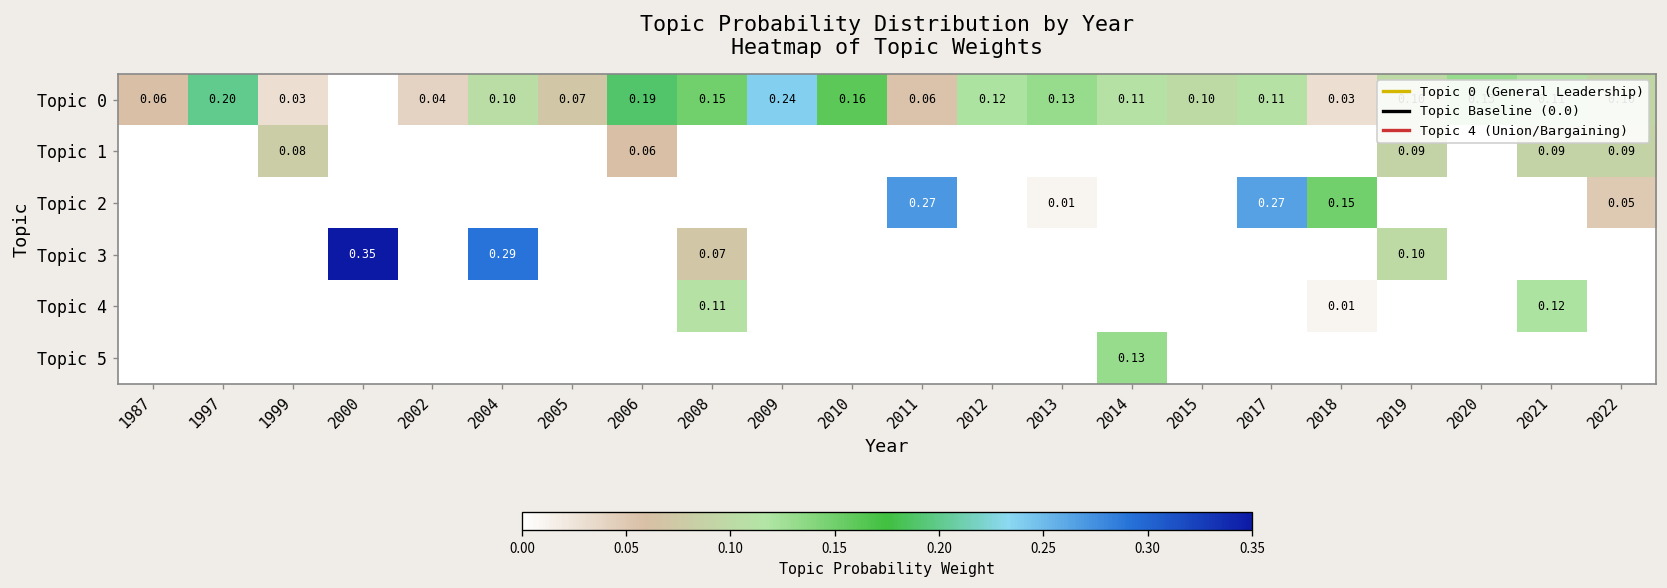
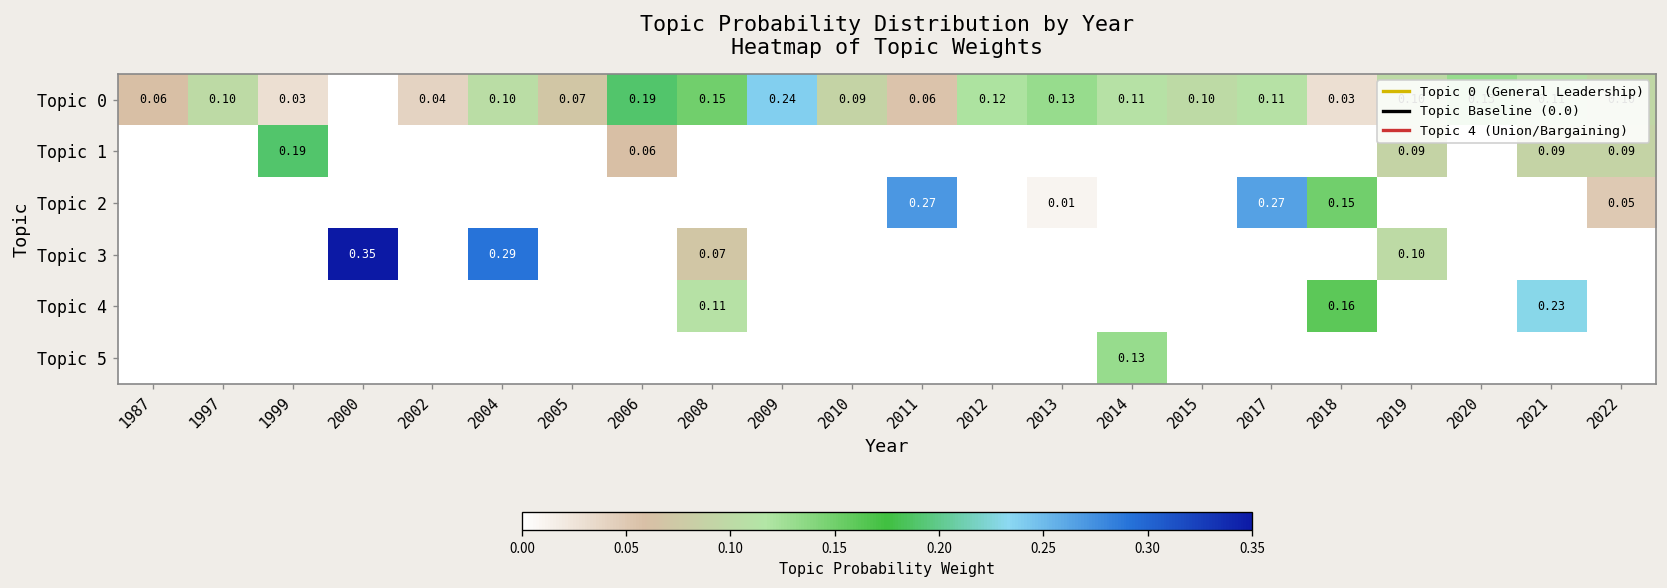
Topic 0, 1997: 0.20 -> 0.10
Topic 0, 2010: 0.16 -> 0.09
Topic 1, 1999: 0.08 -> 0.19
Topic 4, 2018: 0.01 -> 0.16
Topic 4, 2021: 0.12 -> 0.23
